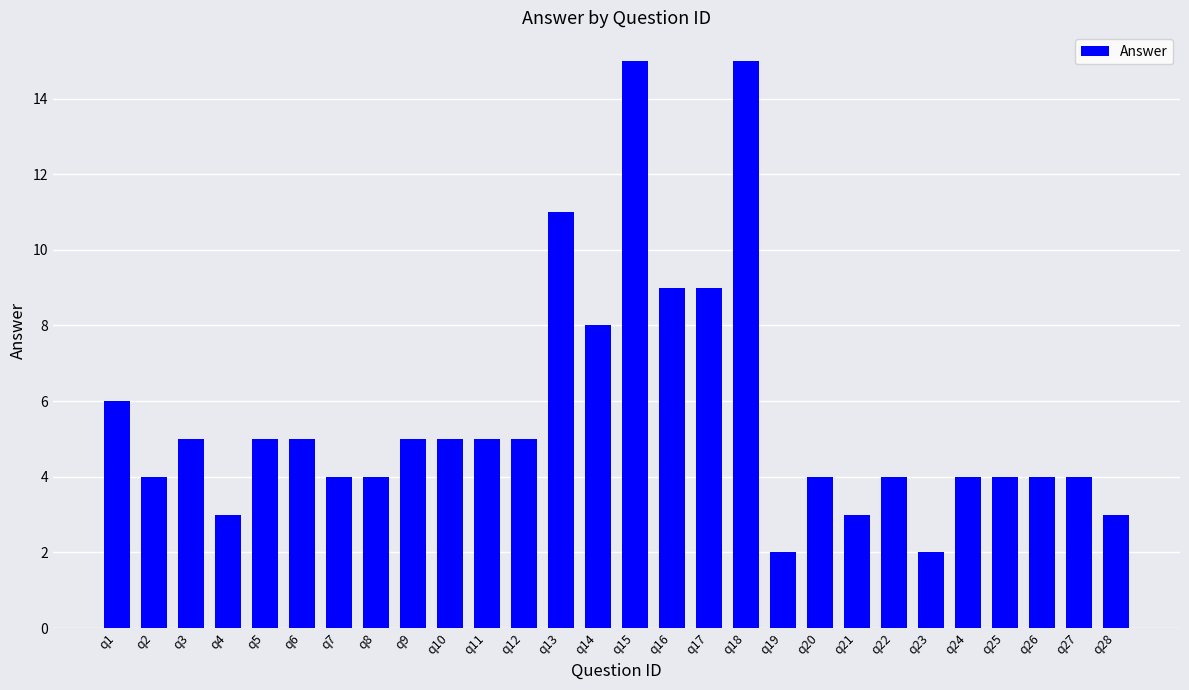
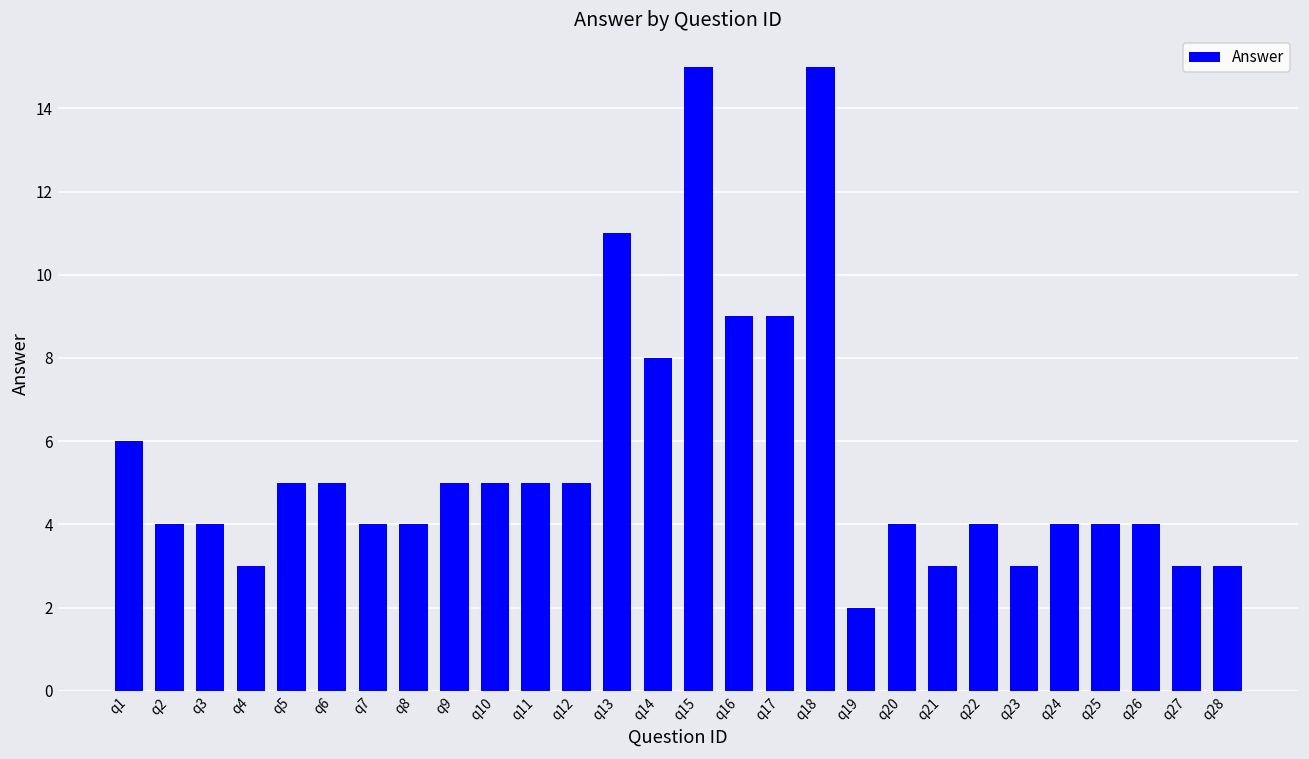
q3: 5 -> 4
q23: 2 -> 3
q27: 4 -> 3
